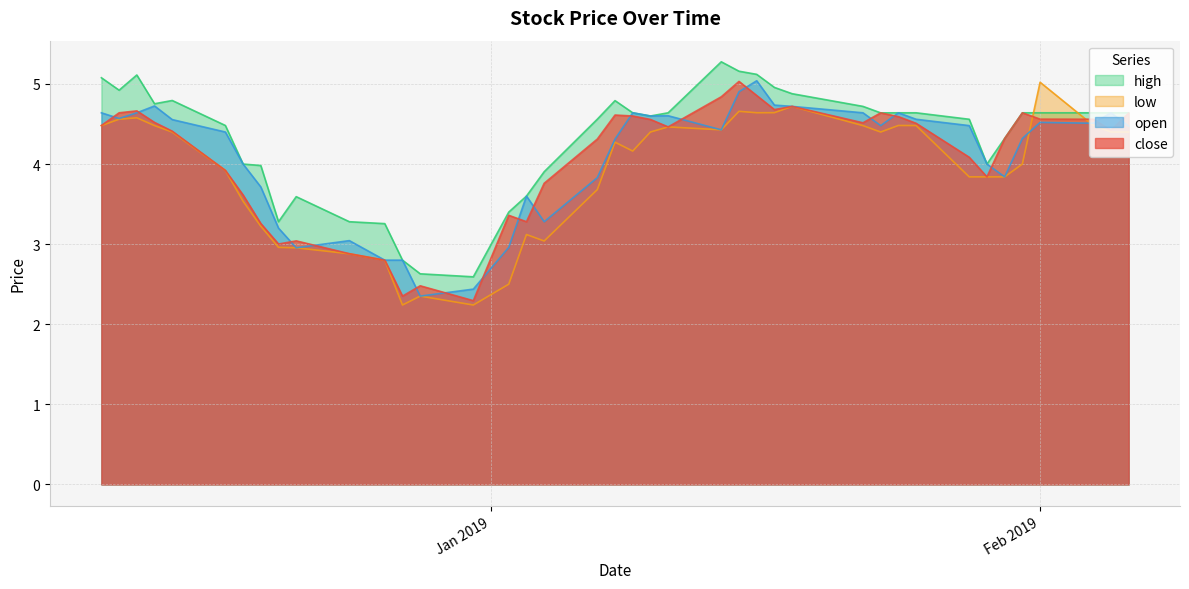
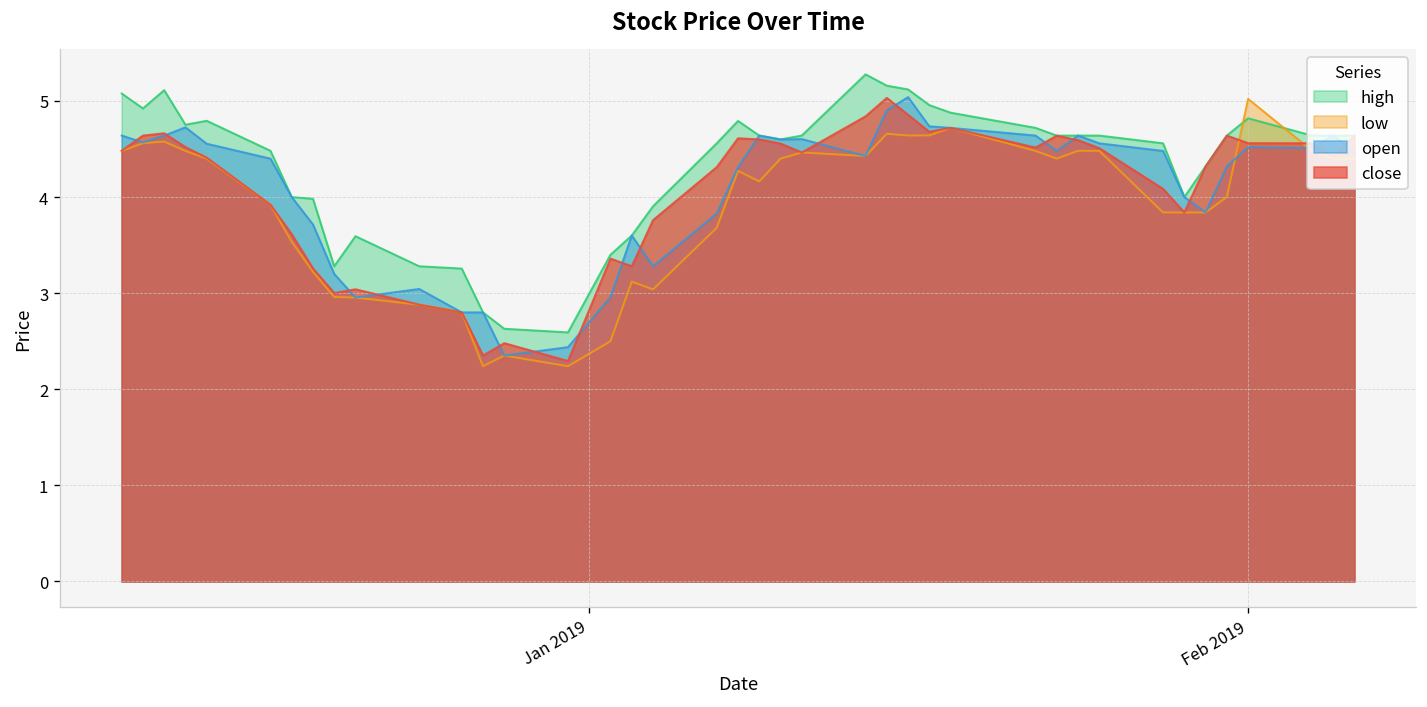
high, Feb 2019: 4.6 -> 4.8
